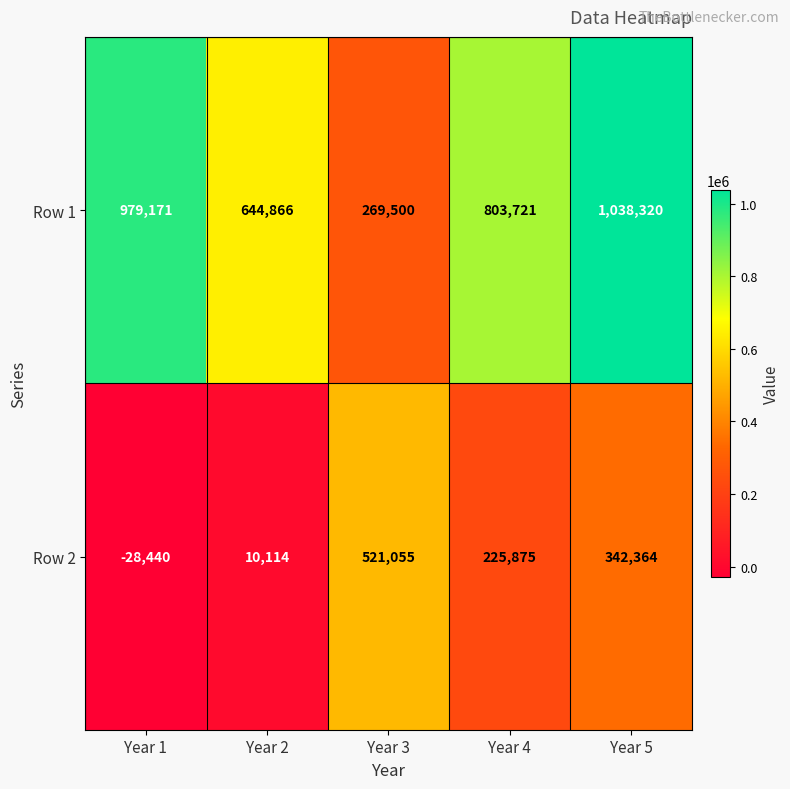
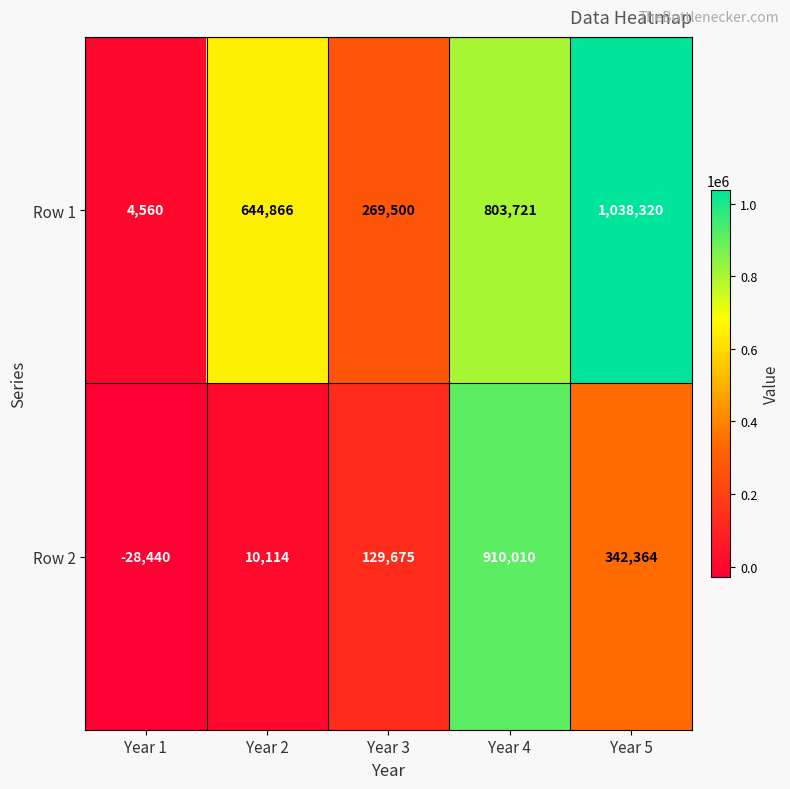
Row 1, Year 1: 979,171 -> 4,560
Row 2, Year 3: 521,055 -> 129,675
Row 2, Year 4: 225,875 -> 910,010
